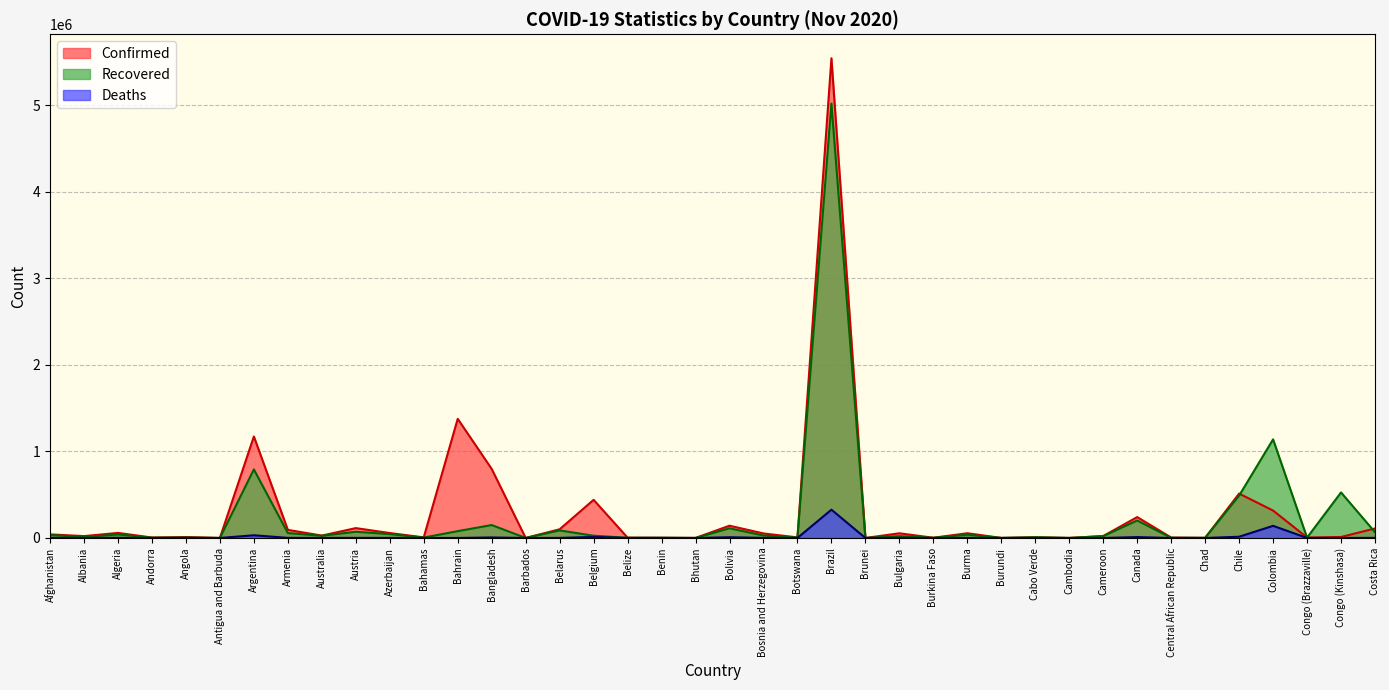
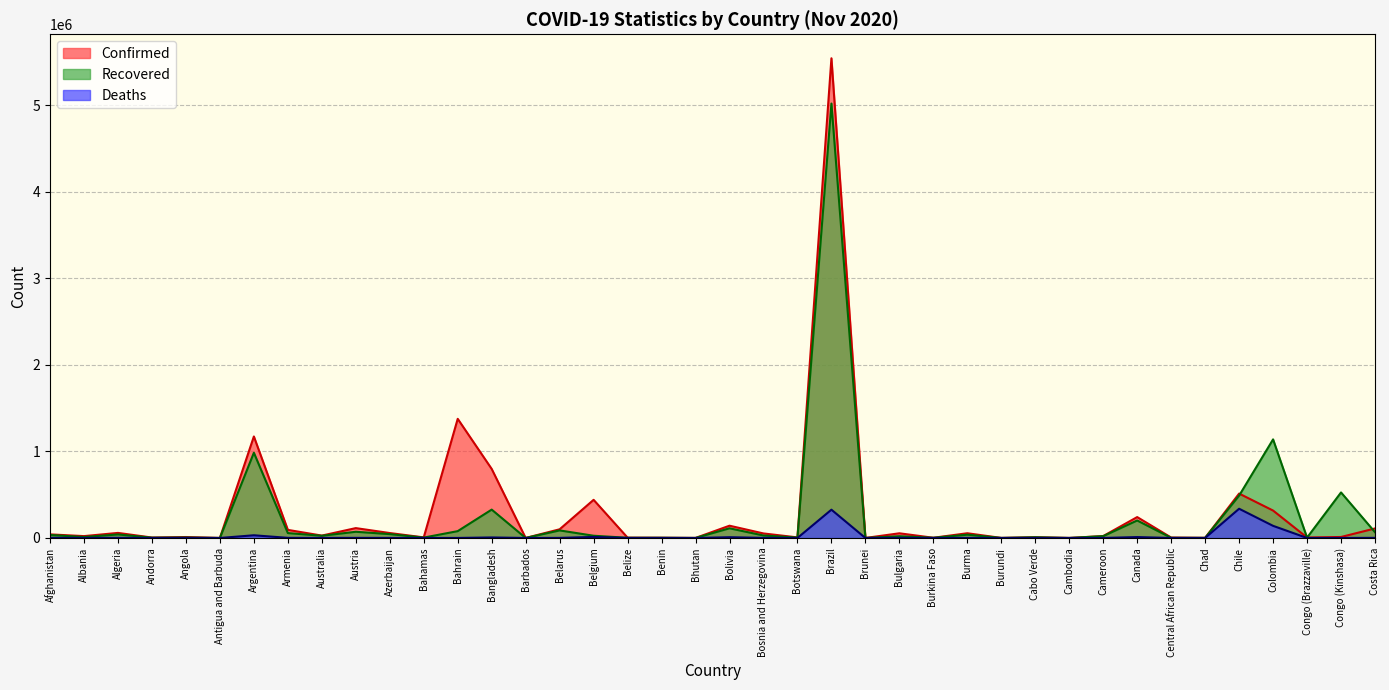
Recovered, Argentina: 800000 -> 1000000
Recovered, Bangladesh: 100000 -> 300000
Deaths, Chile: 0 -> 300000
